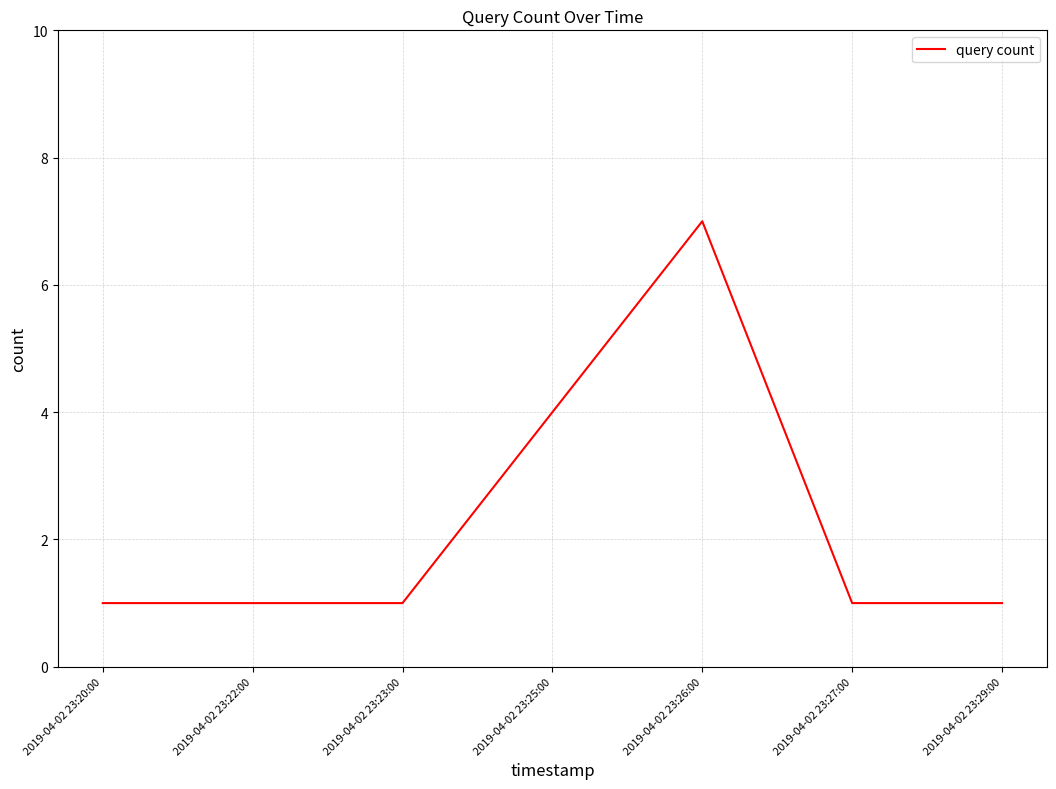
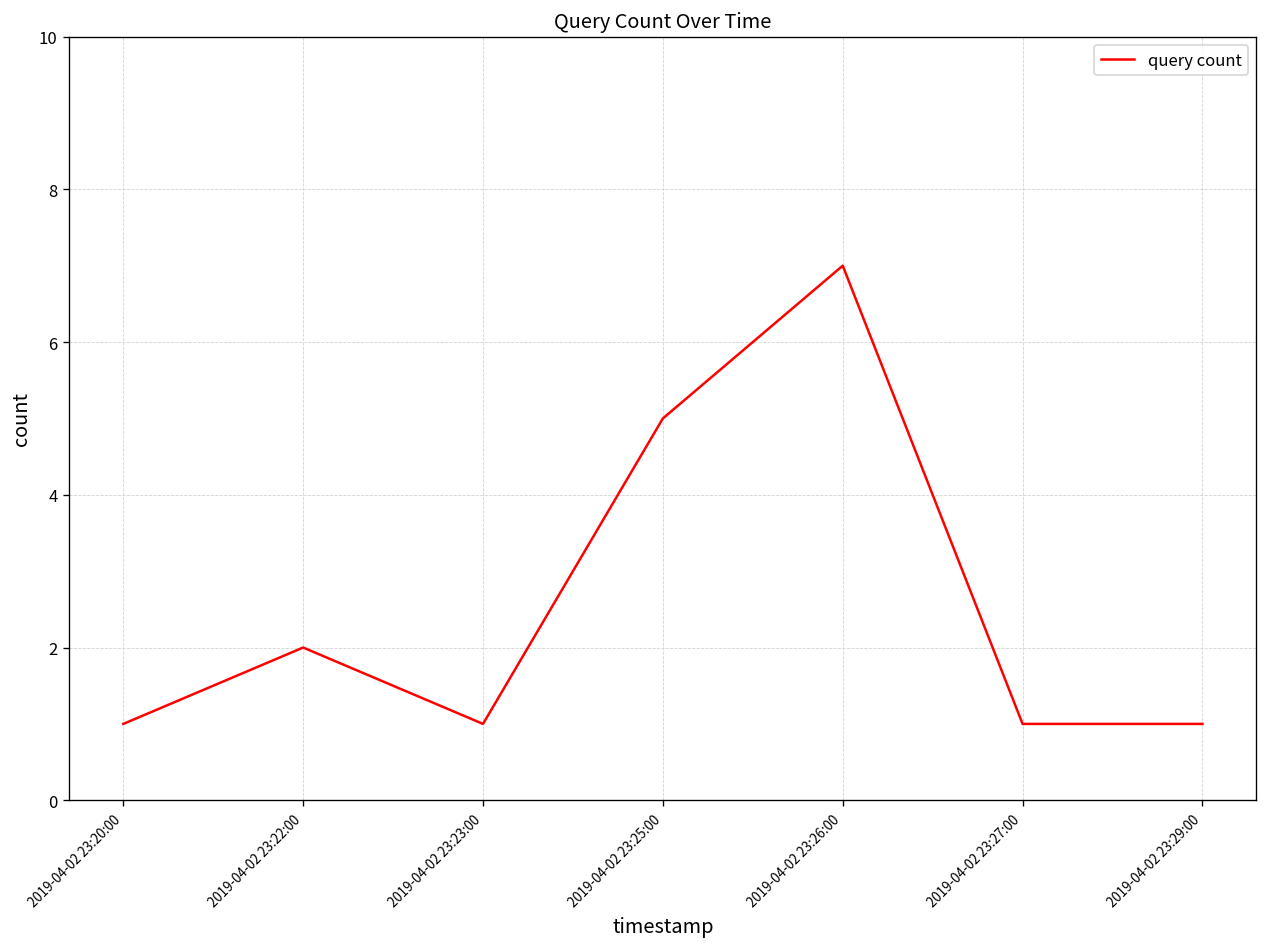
2019-04-02 23:22:00: 1 -> 2
2019-04-02 23:25:00: 4 -> 5
